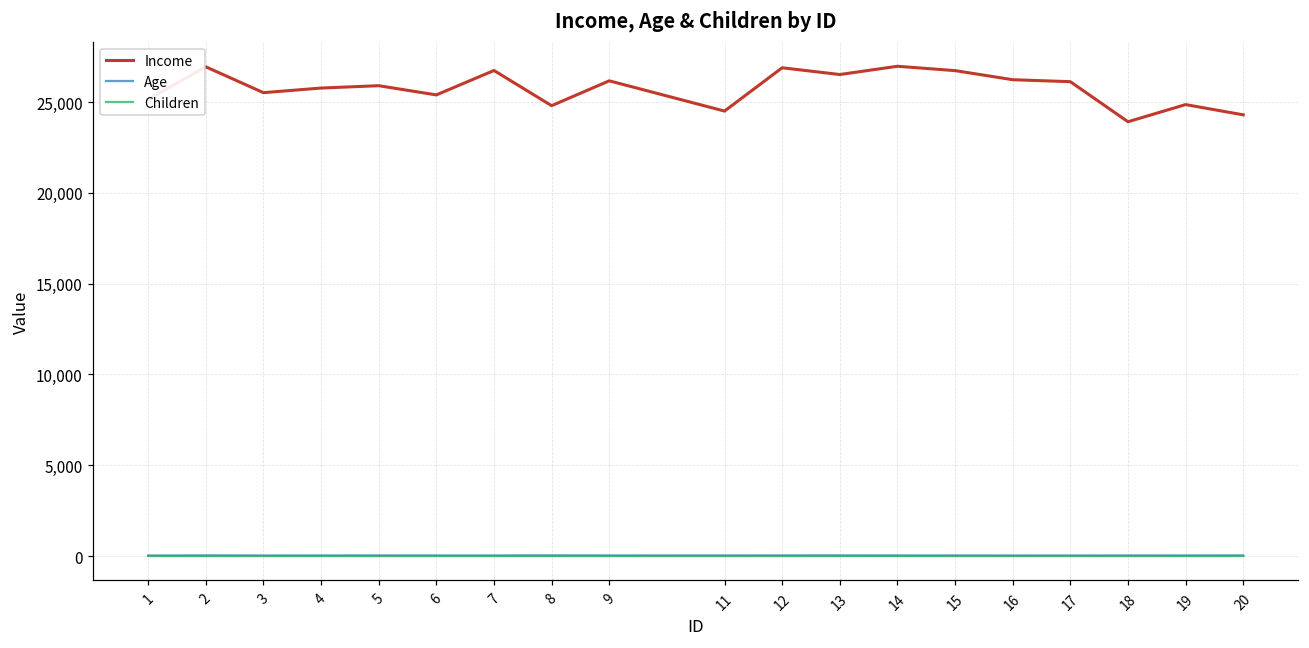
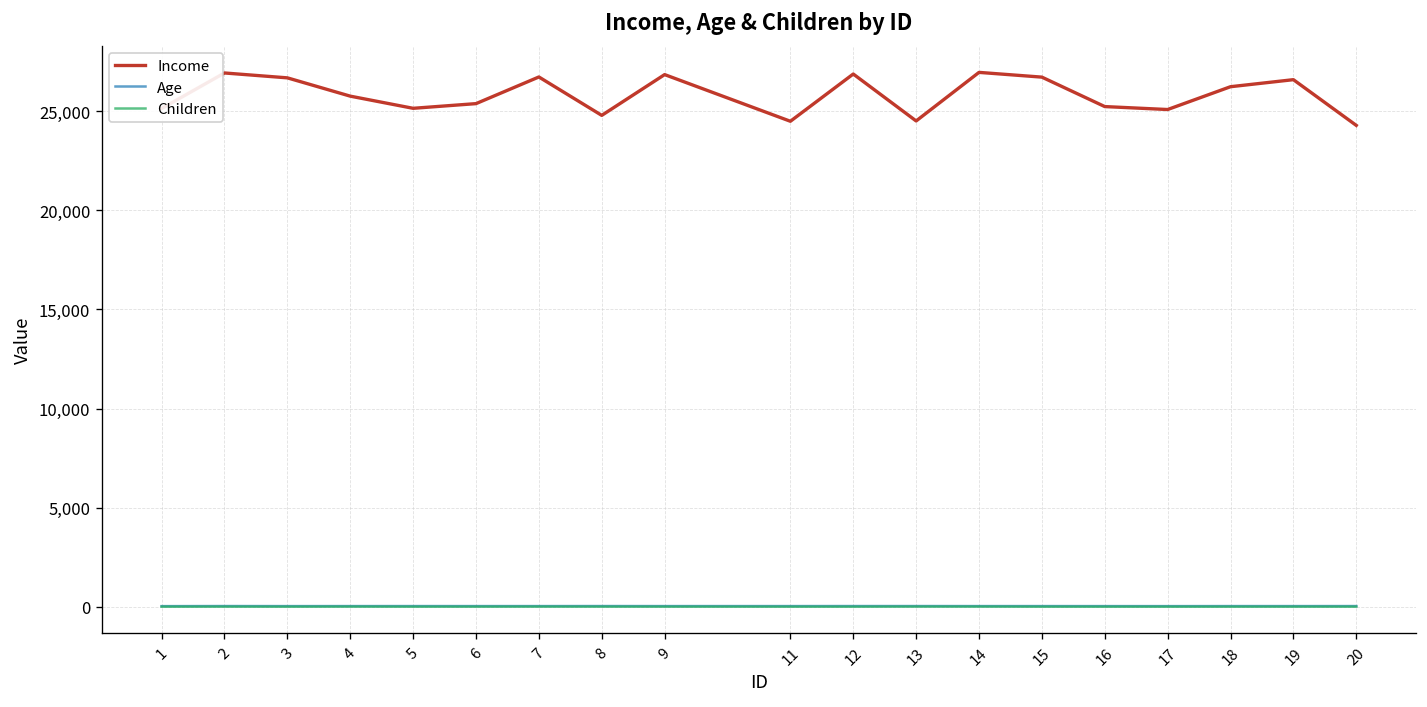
Income, 3: 25,500 -> 26,700
Income, 5: 25,900 -> 25,200
Income, 9: 26,200 -> 26,900
Income, 13: 26,500 -> 24,500
Income, 16: 26,200 -> 25,200
Income, 17: 26,100 -> 25,100
Income, 18: 23,900 -> 26,200
Income, 19: 24,900 -> 26,600
